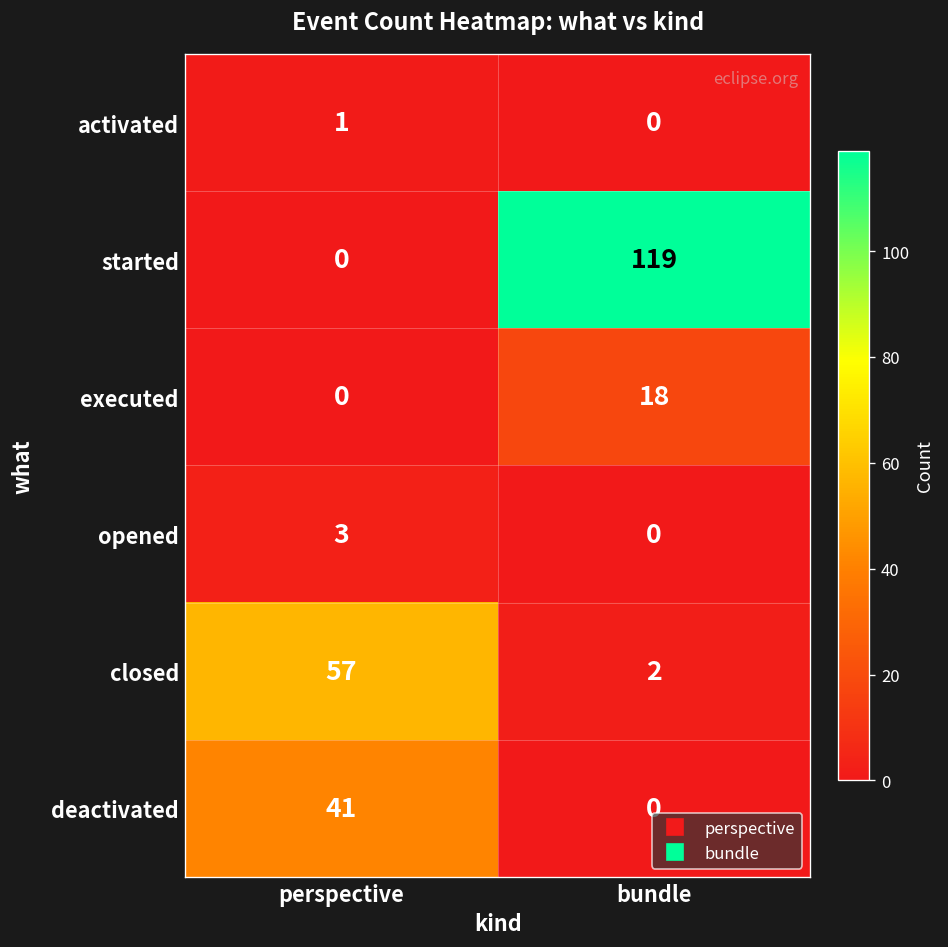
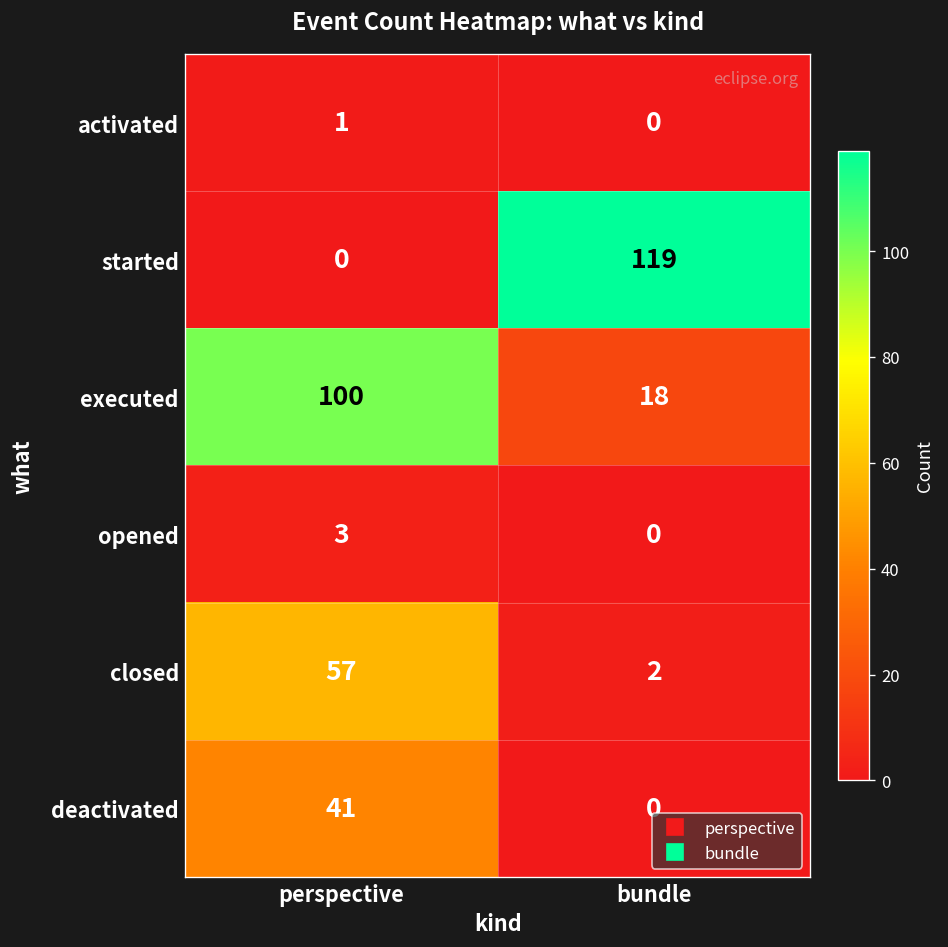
executed, perspective: 0 -> 100
